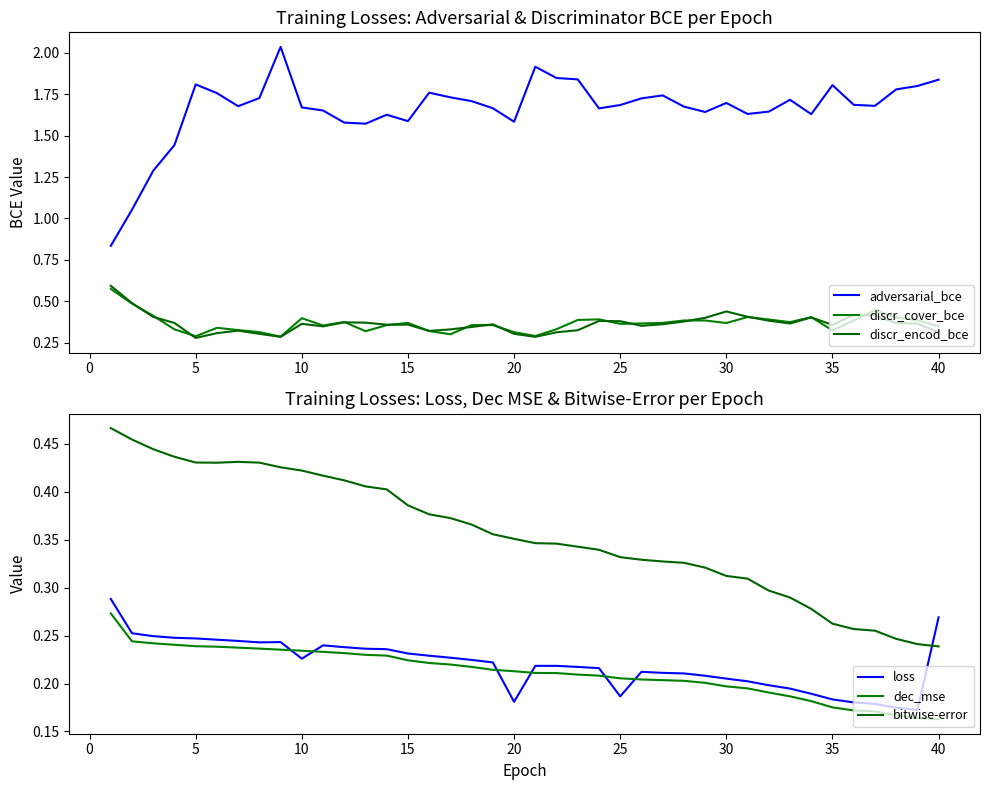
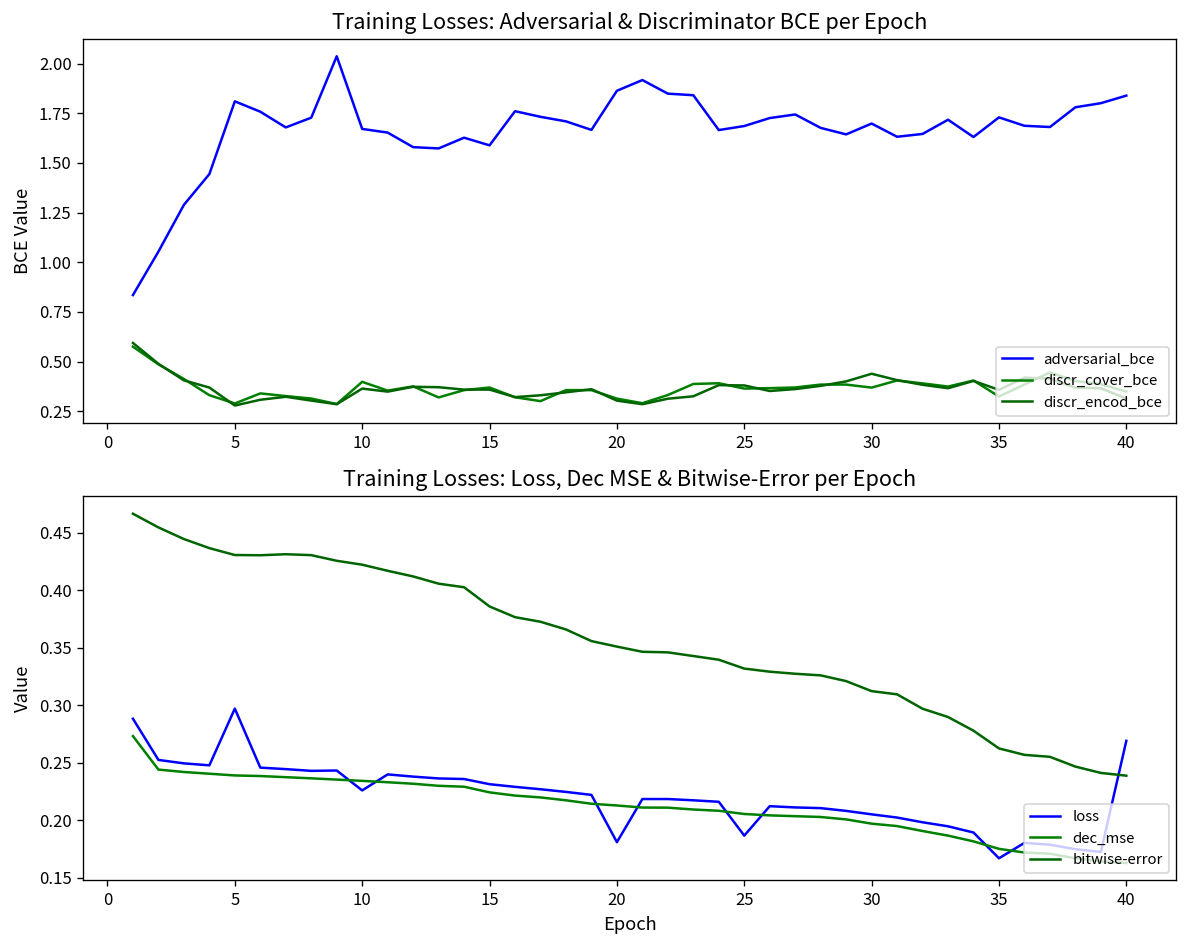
Training Losses: Adversarial & Discriminator BCE per Epoch, adversarial_bce, 20: 1.58 -> 1.86
Training Losses: Adversarial & Discriminator BCE per Epoch, adversarial_bce, 35: 1.81 -> 1.73
Training Losses: Loss, Dec MSE & Bitwise-Error per Epoch, loss, 5: 0.25 -> 0.30
Training Losses: Loss, Dec MSE & Bitwise-Error per Epoch, loss, 35: 0.18 -> 0.17
